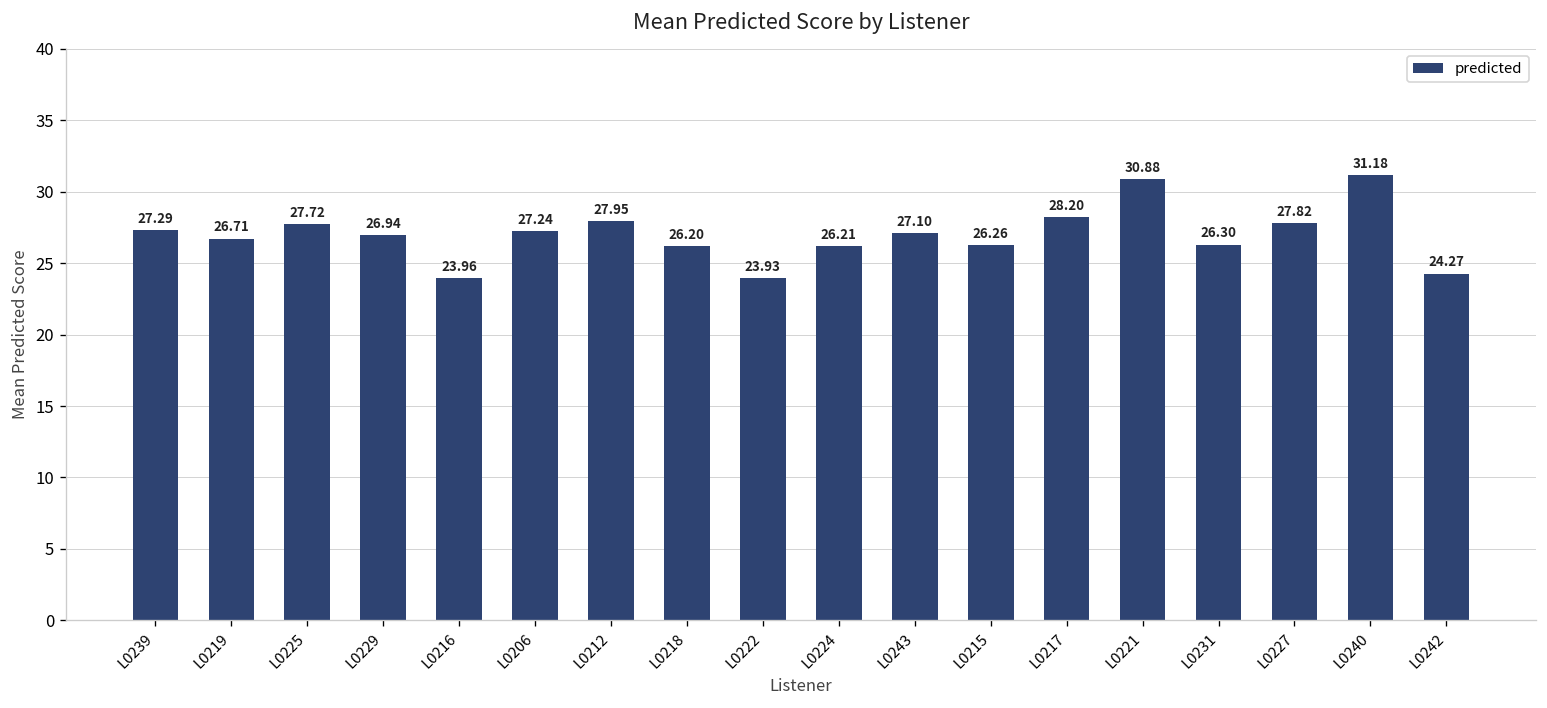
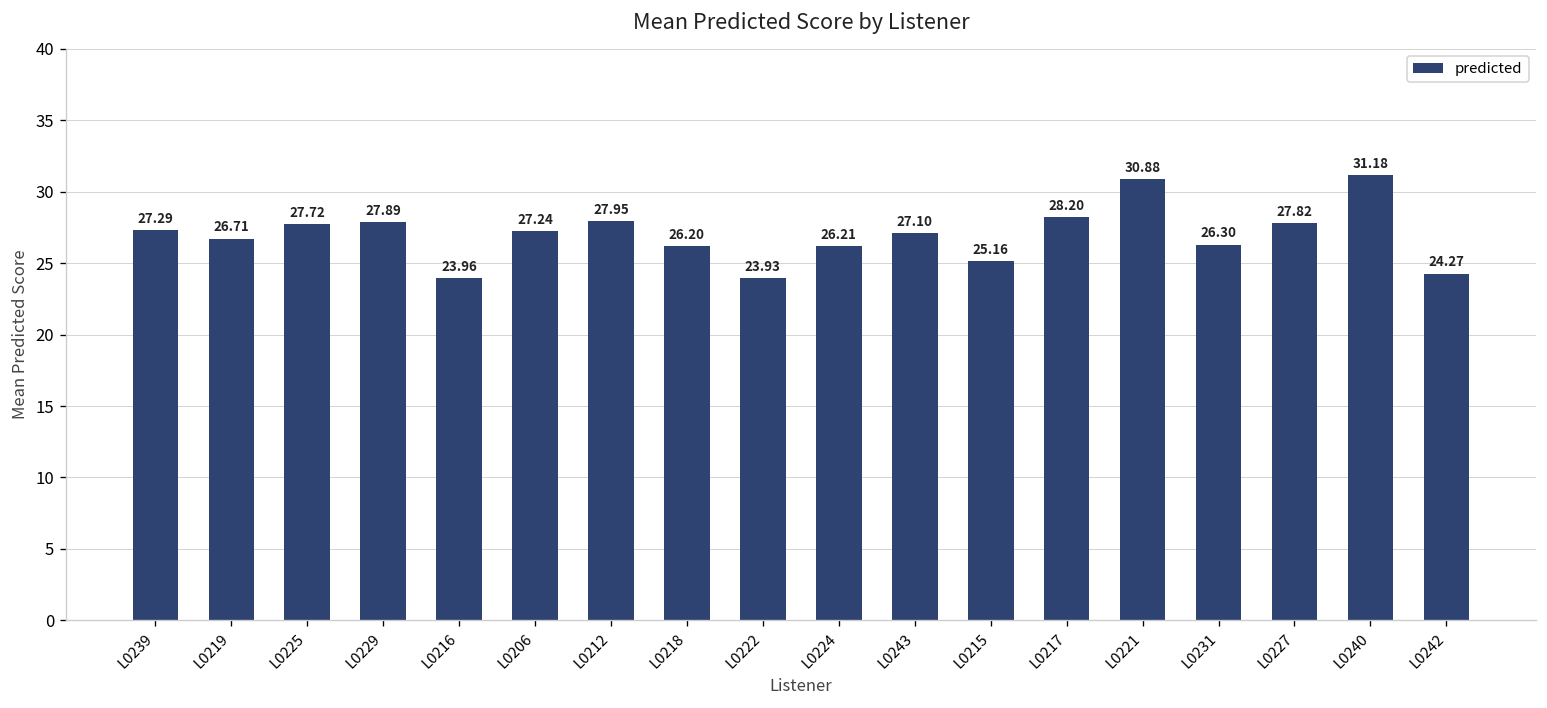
L0229: 26.94 -> 27.89
L0215: 26.26 -> 25.16
